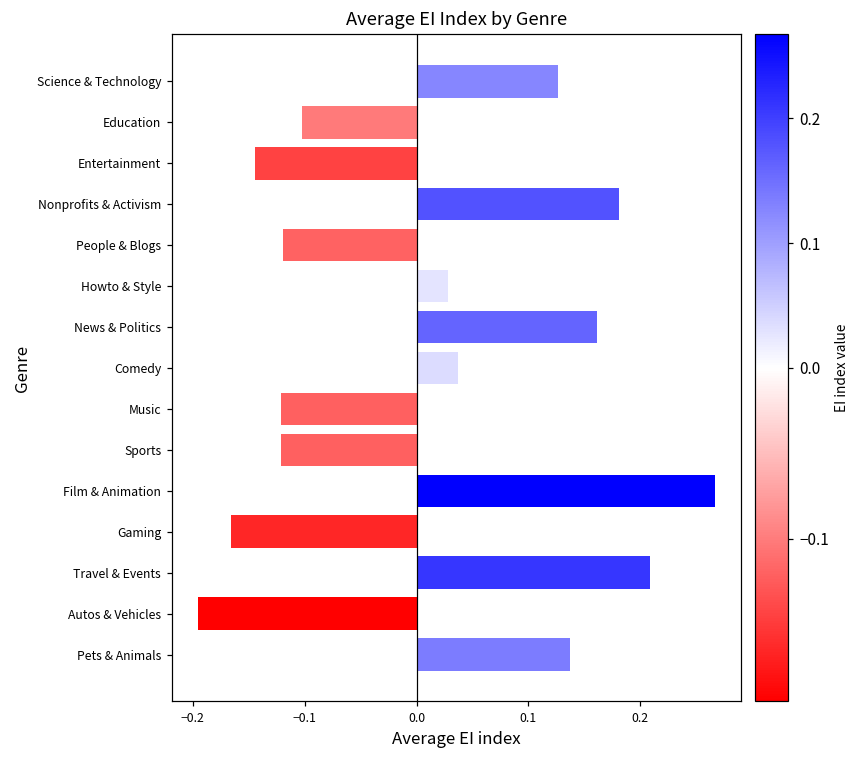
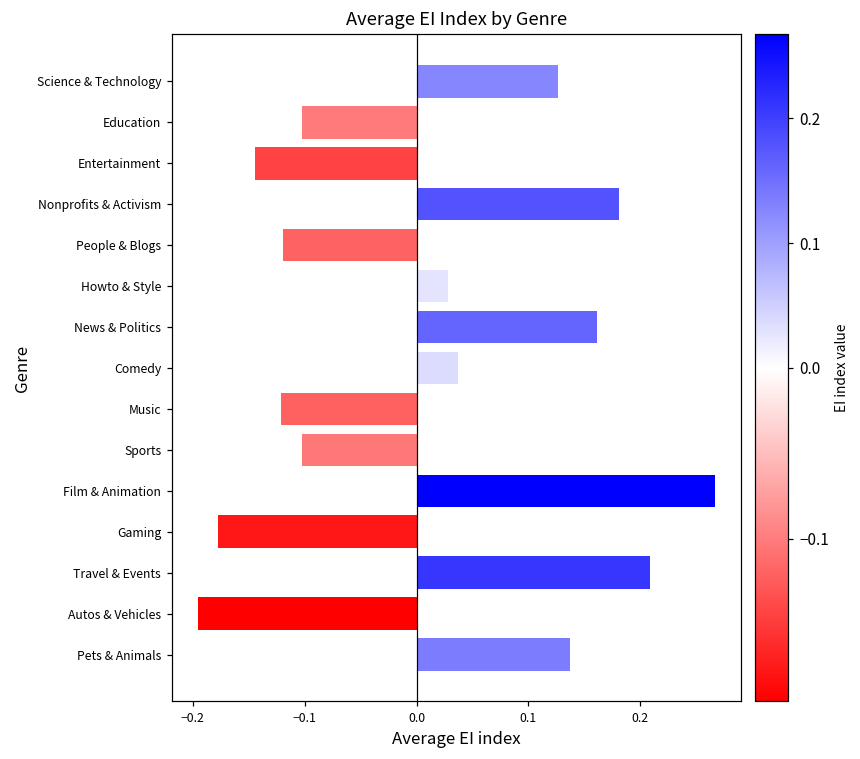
Sports: -0.121 -> -0.103
Gaming: -0.166 -> -0.177
